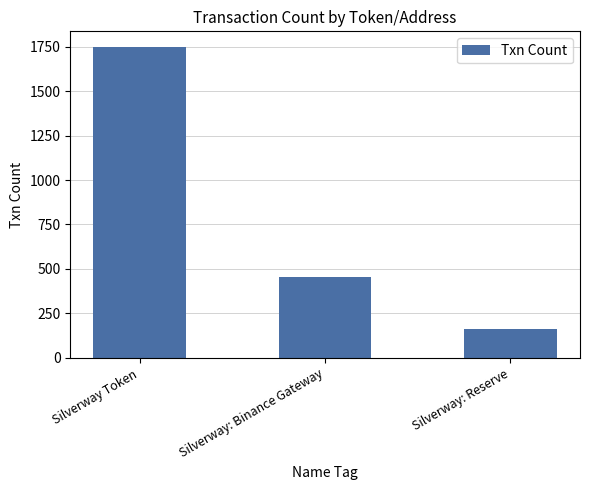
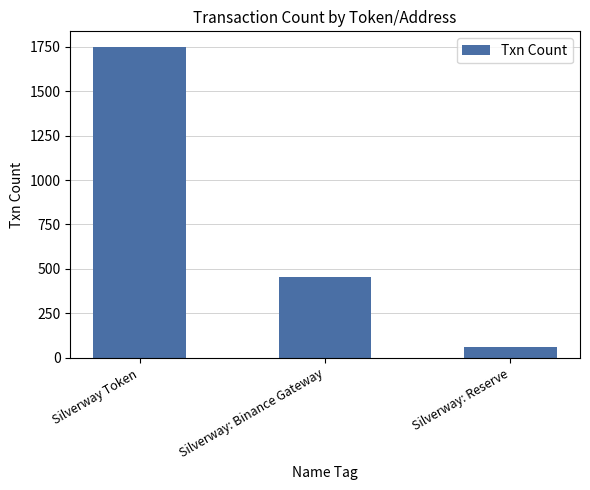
Silverway: Reserve: 160 -> 60
